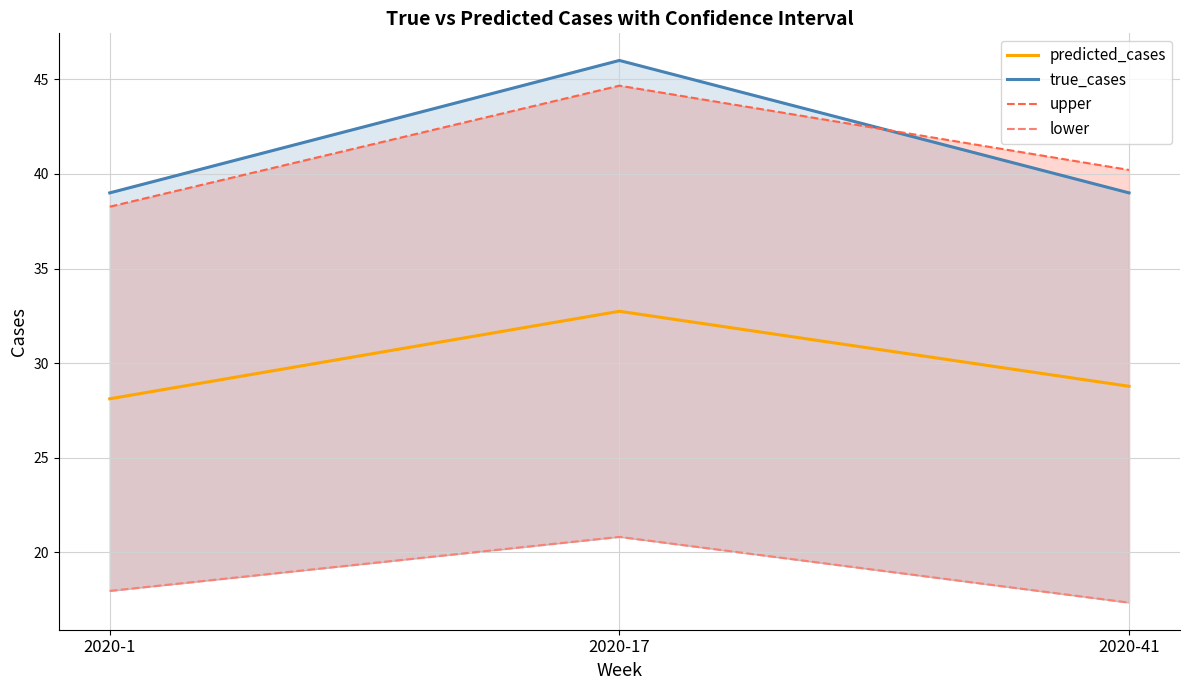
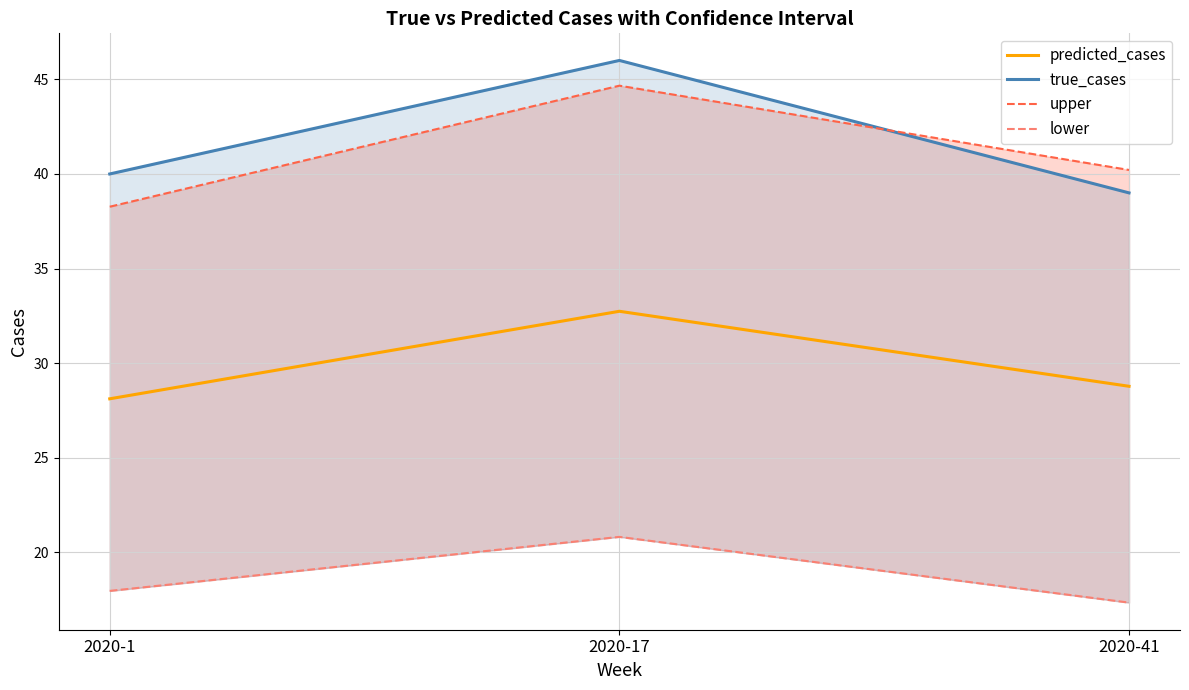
true_cases, 2020-1: 39 -> 40
